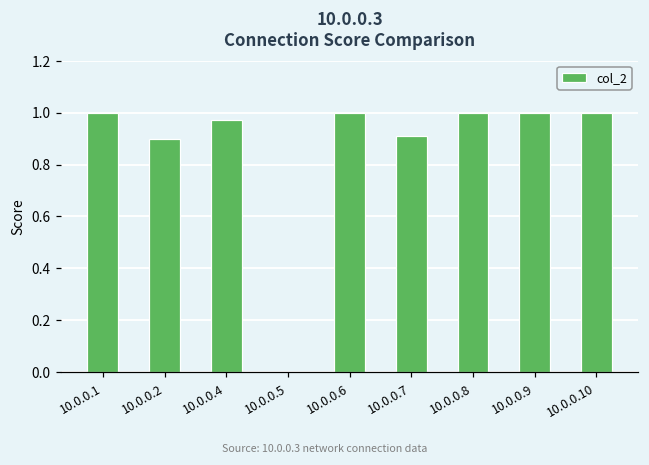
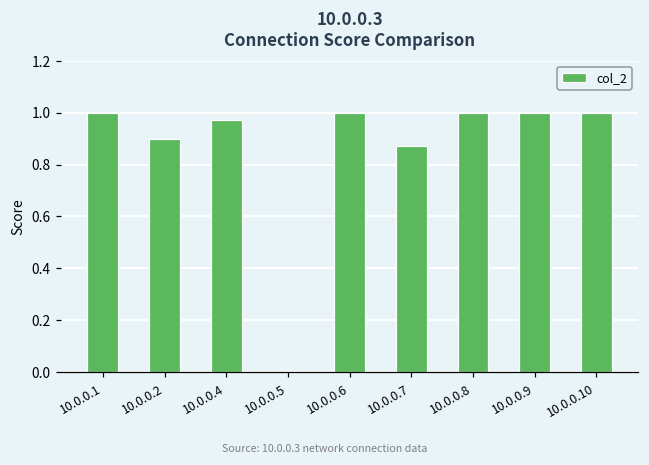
10.0.0.7: 0.91 -> 0.87
